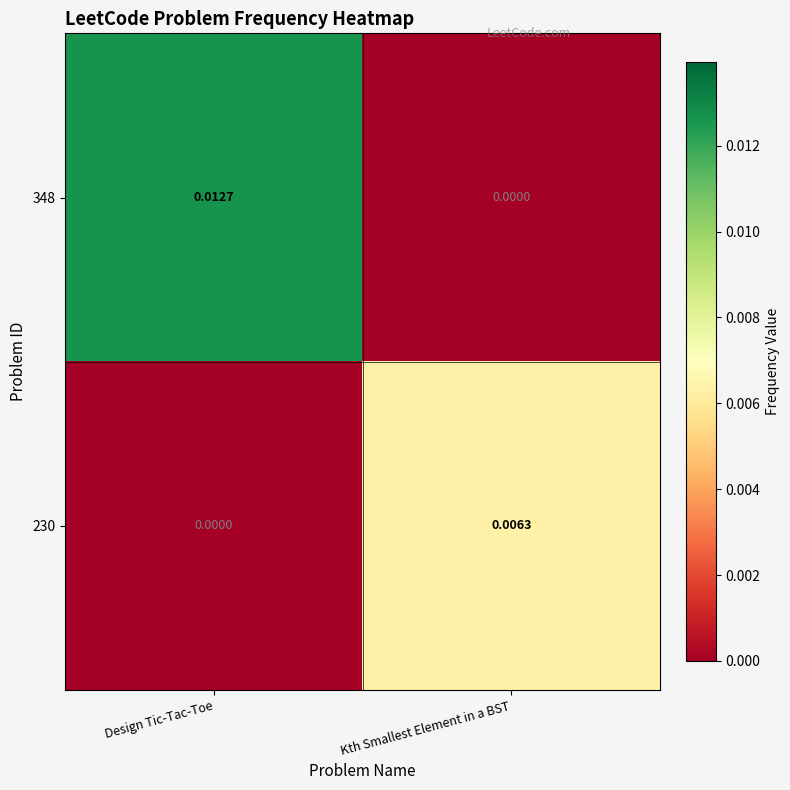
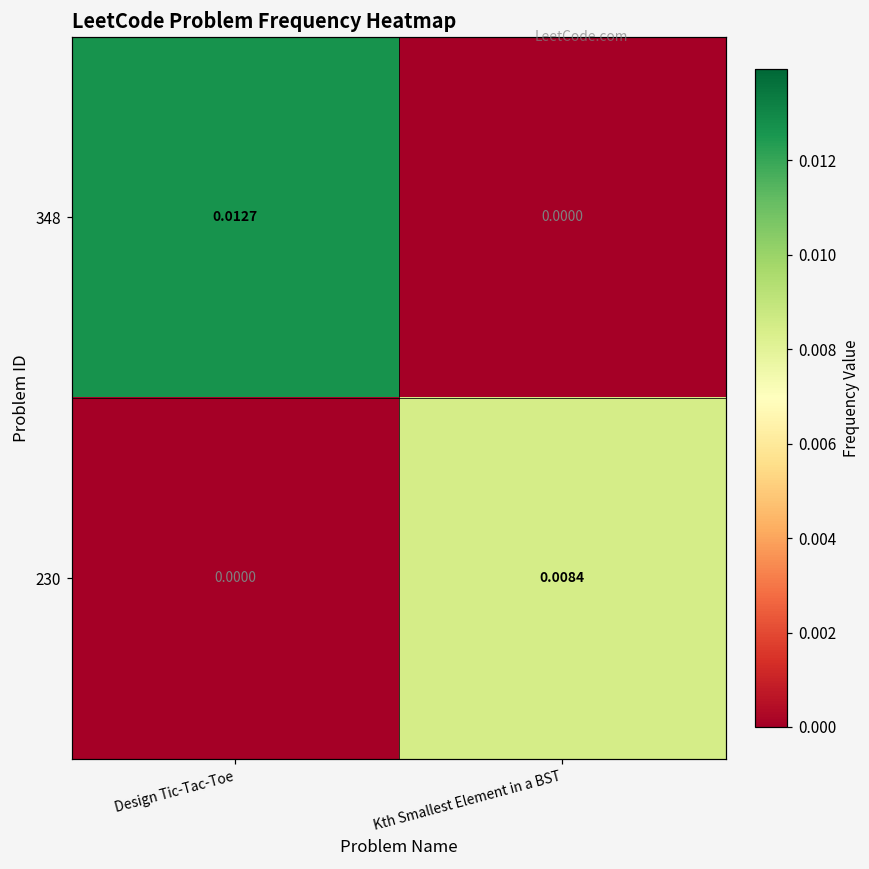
230, Kth Smallest Element in a BST: 0.0063 -> 0.0084
